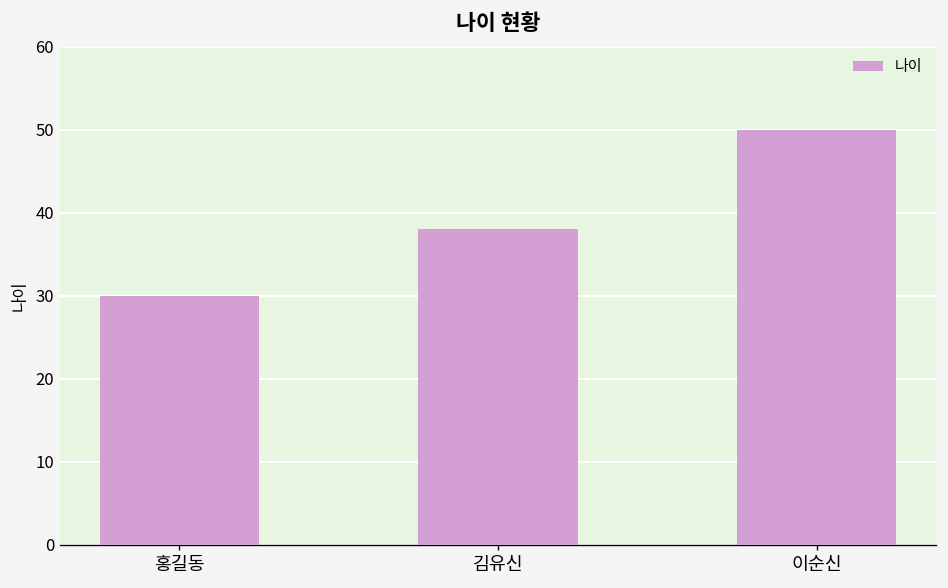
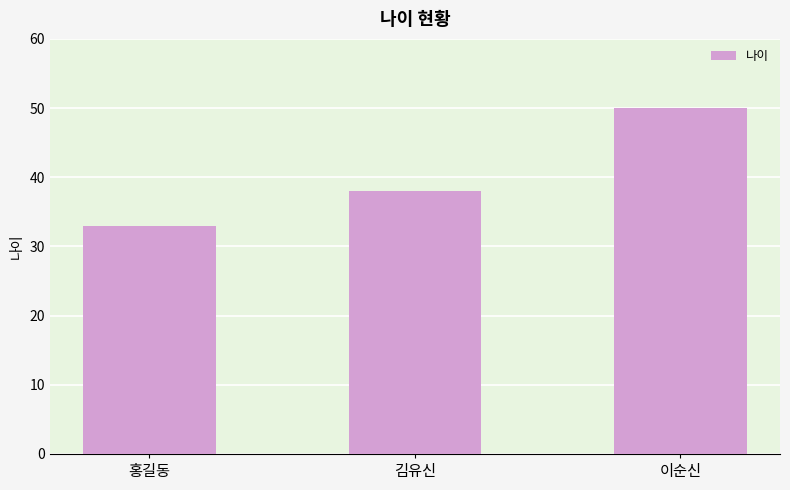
홍길동: 30 -> 33
